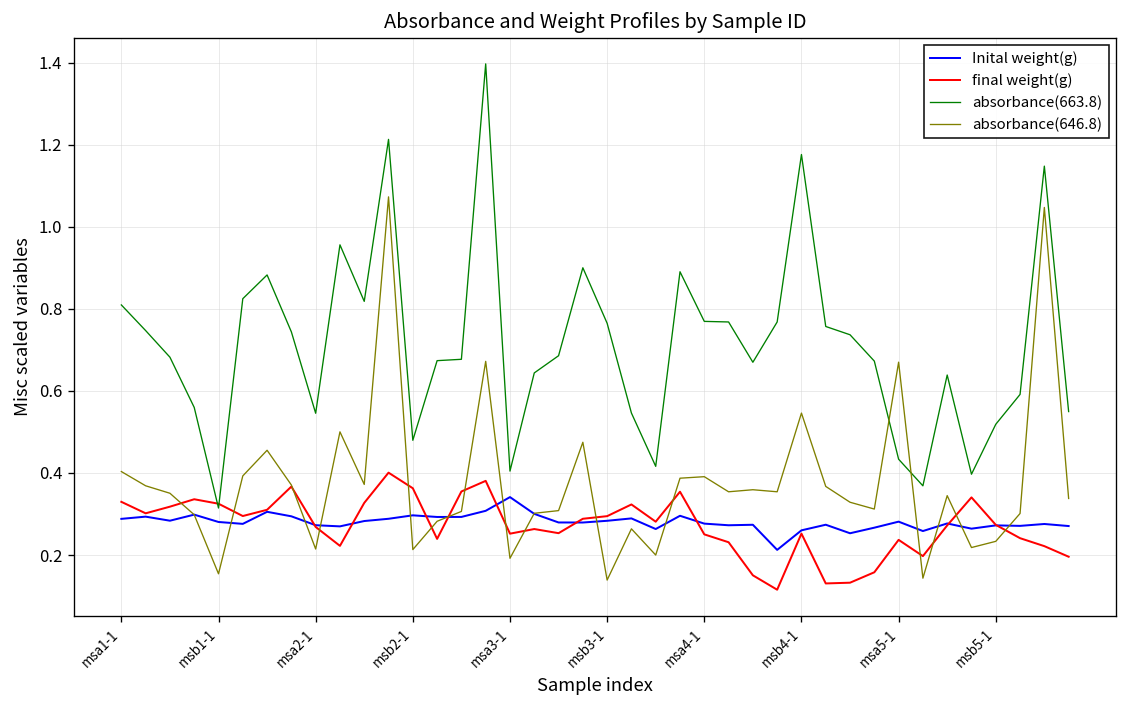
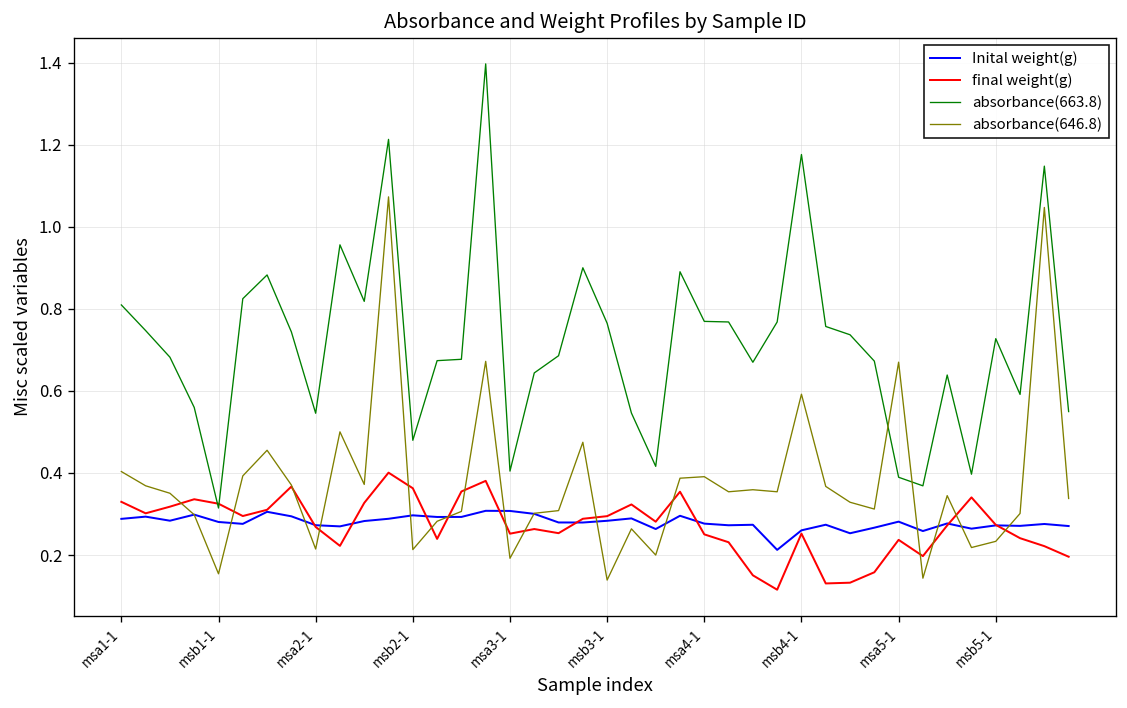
Inital weight(g), msa3-1: 0.34 -> 0.31
absorbance(646.8), msb4-1: 0.55 -> 0.59
absorbance(663.8), msa5-1: 0.43 -> 0.39
absorbance(663.8), msb5-1: 0.52 -> 0.73
